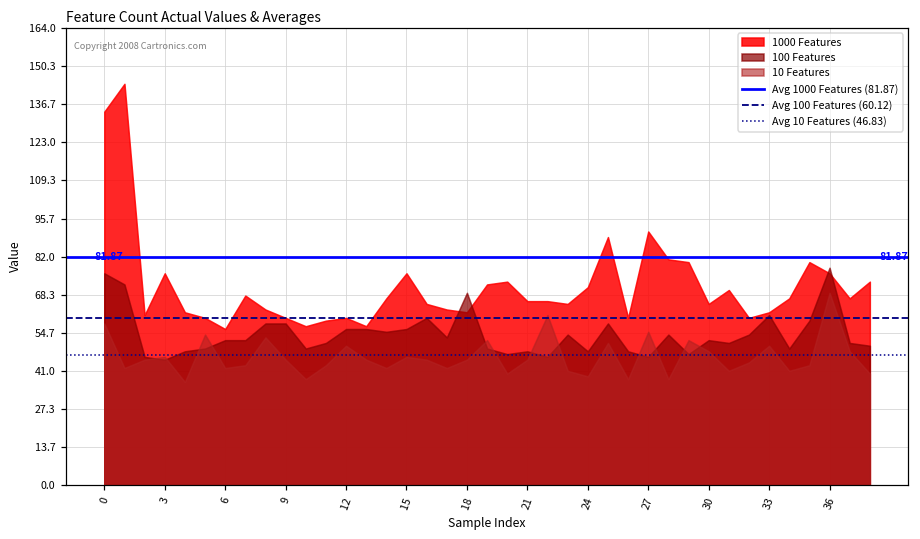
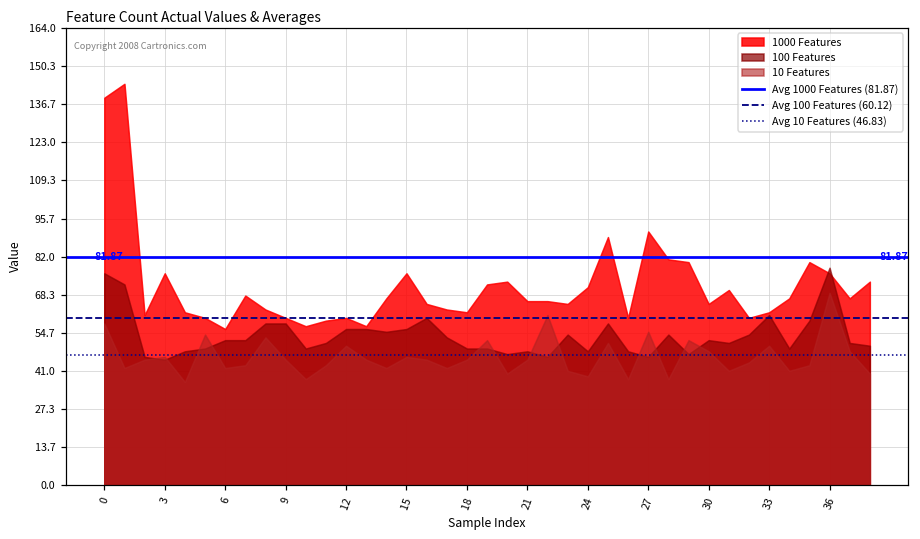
1000 Features, 0: 134 -> 139
100 Features, 18: 69 -> 49
